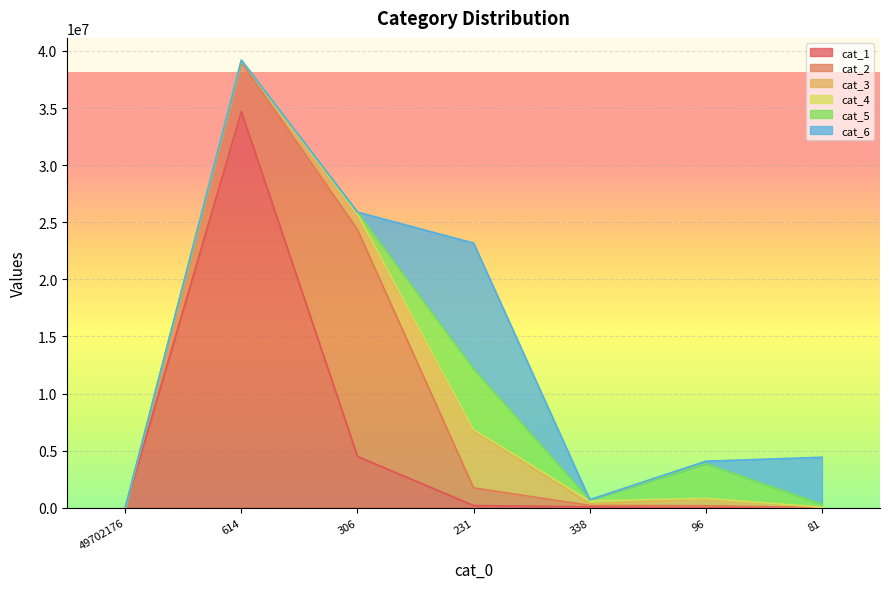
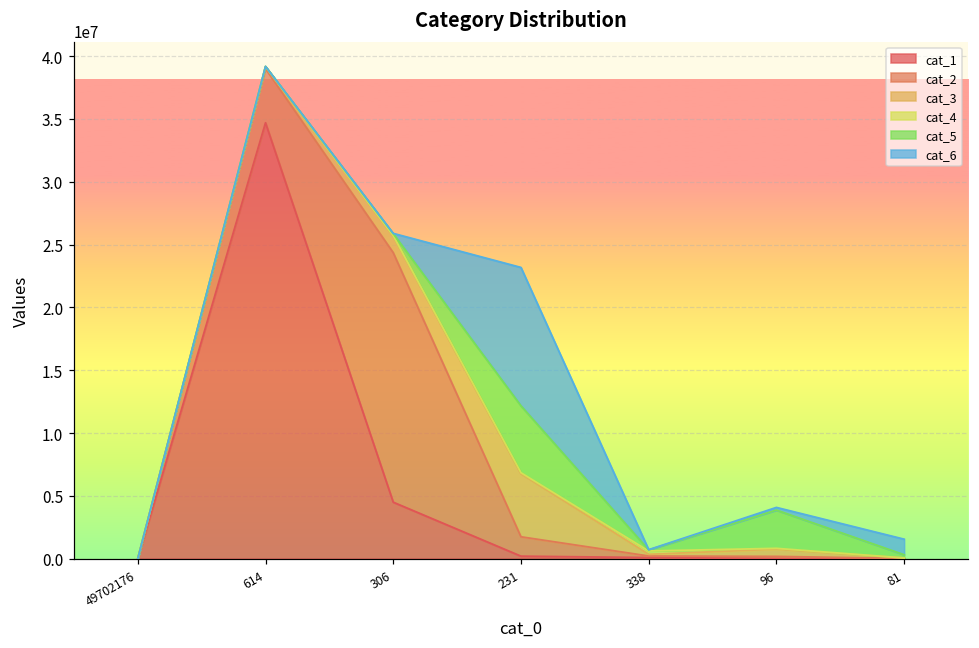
cat_6, 81: 4100000 -> 1200000
